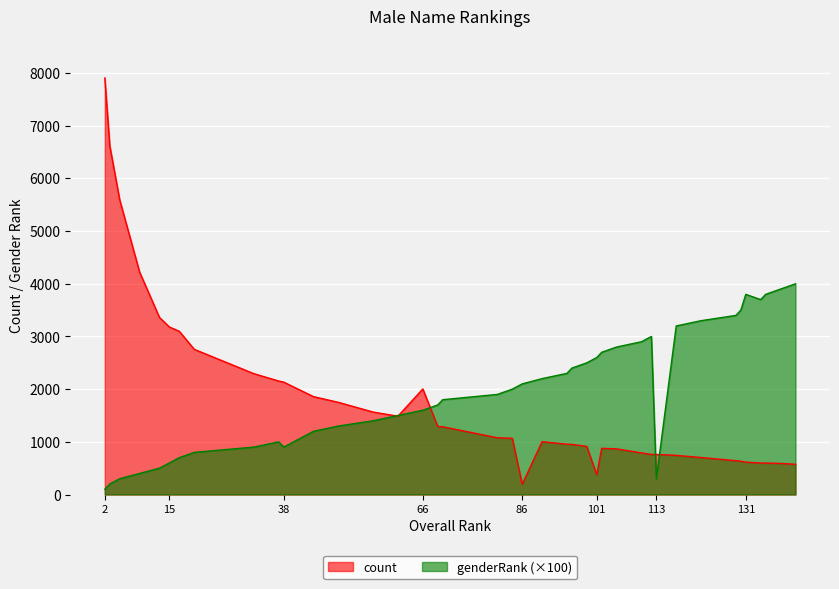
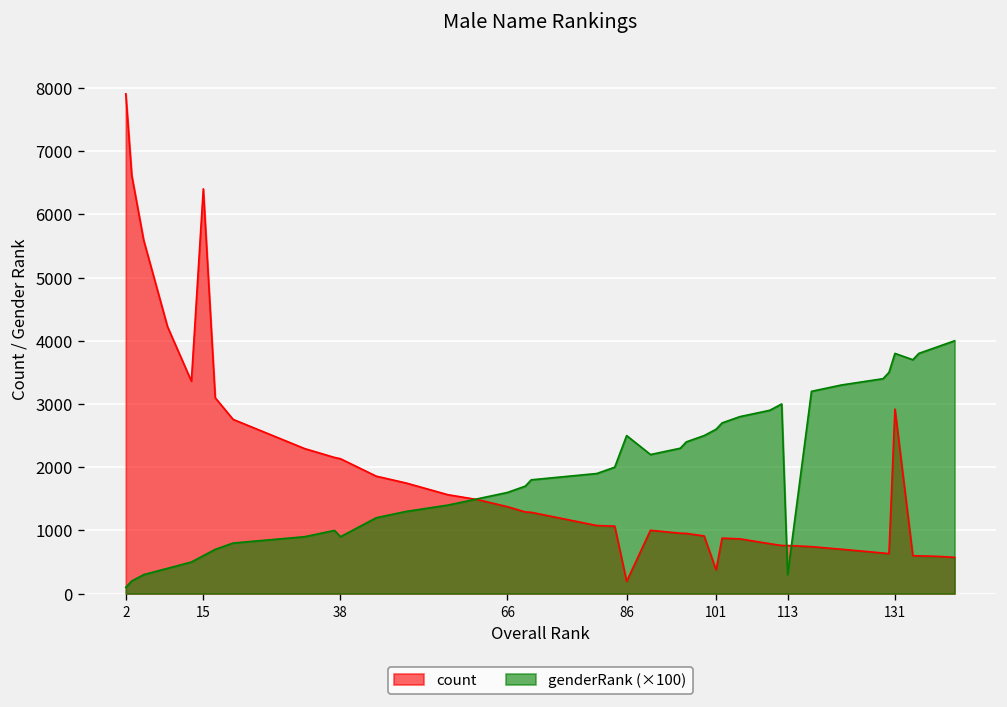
count, 15: 3200 -> 6400
count, 66: 2000 -> 1400
genderRank (×100), 86: 2100 -> 2500
count, 131: 600 -> 2900
